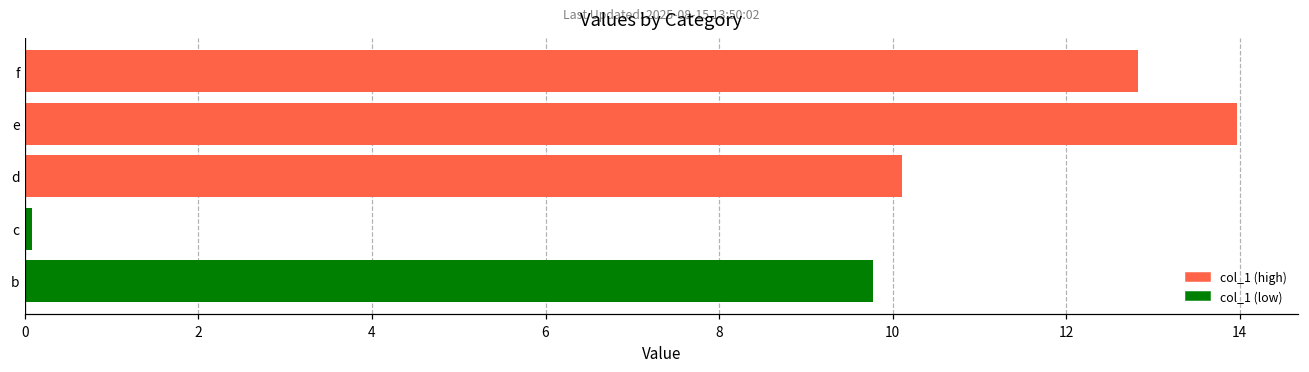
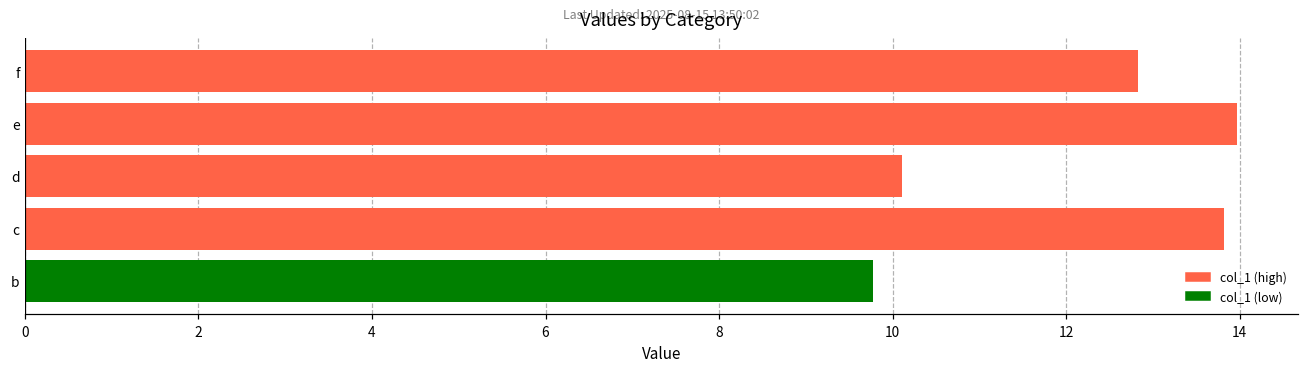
c: 0.1 -> 13.8
